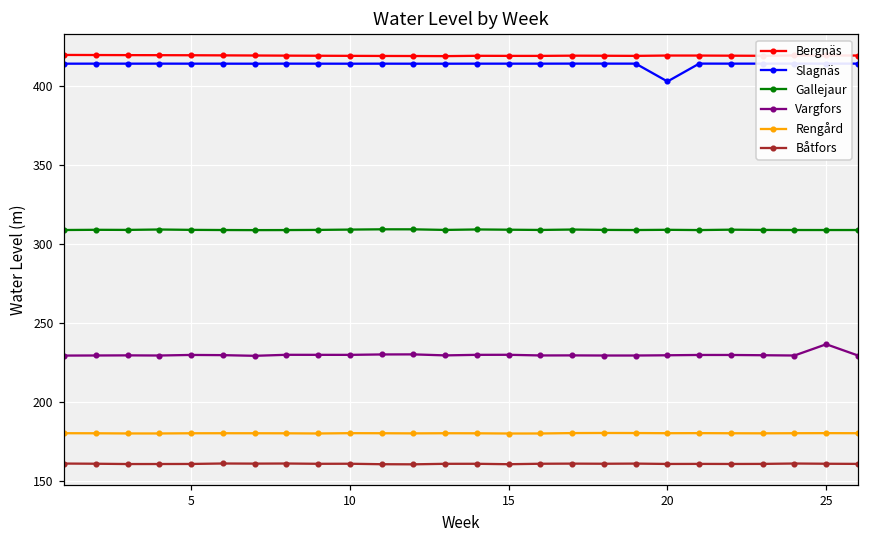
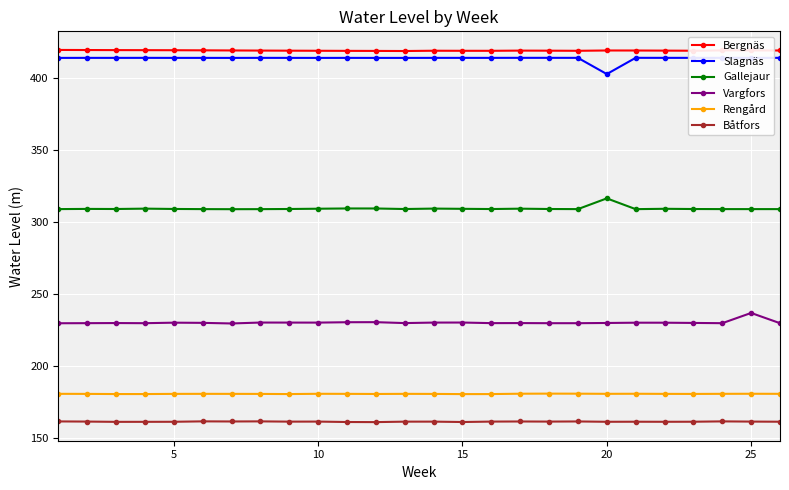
Gallejaur, 20: 309 -> 316
